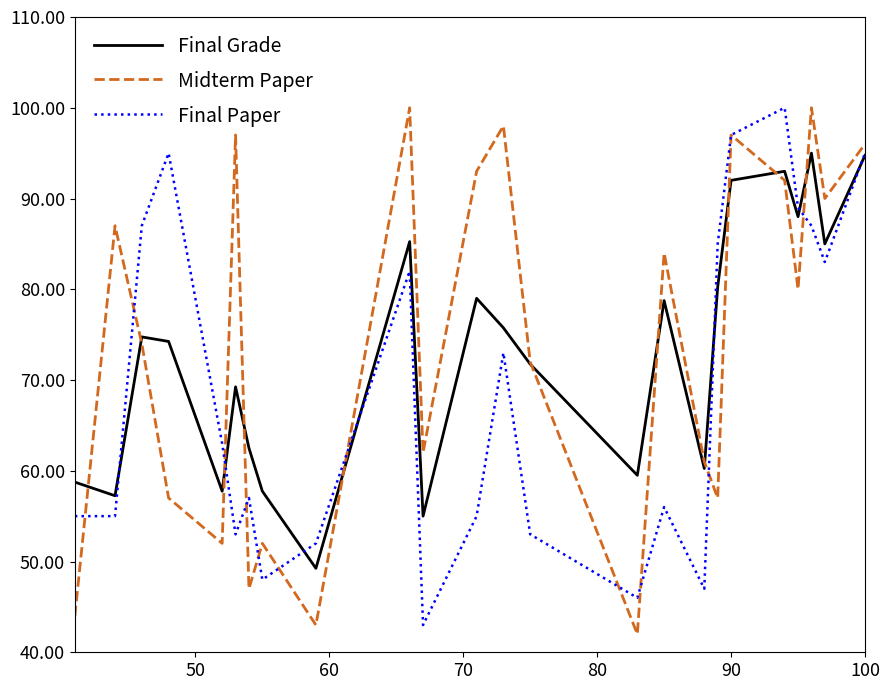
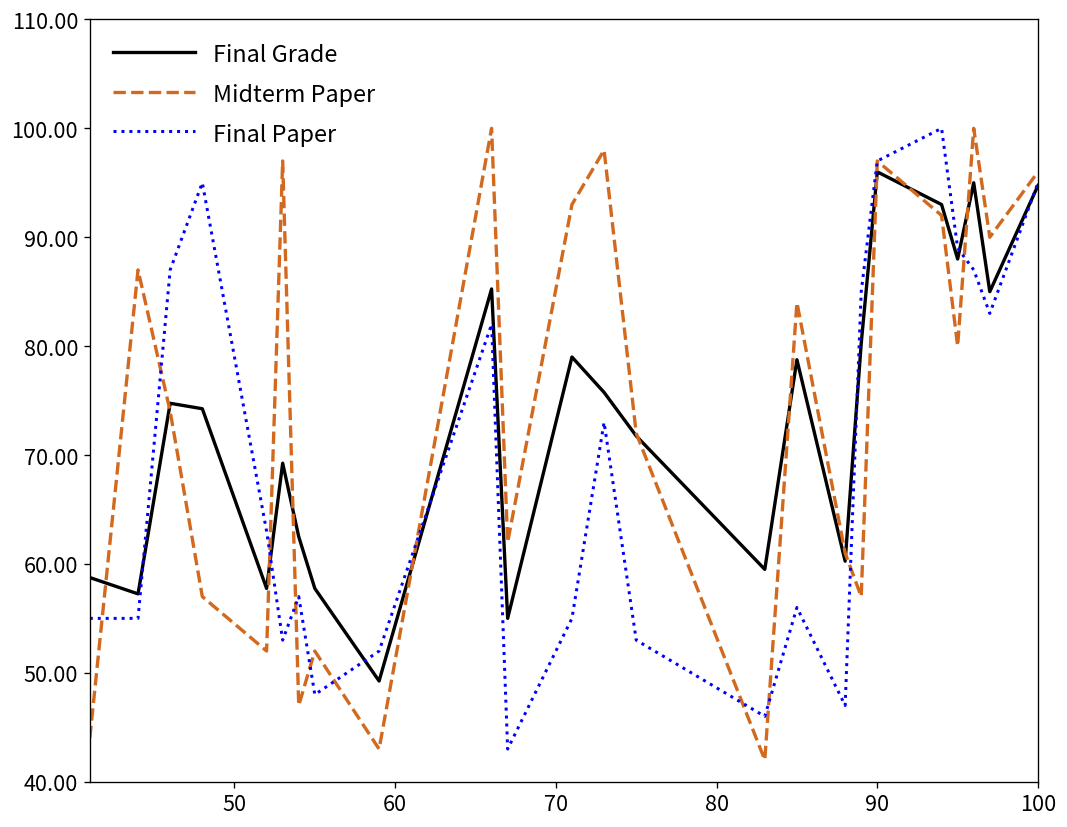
Final Grade, 90: 92 -> 96
